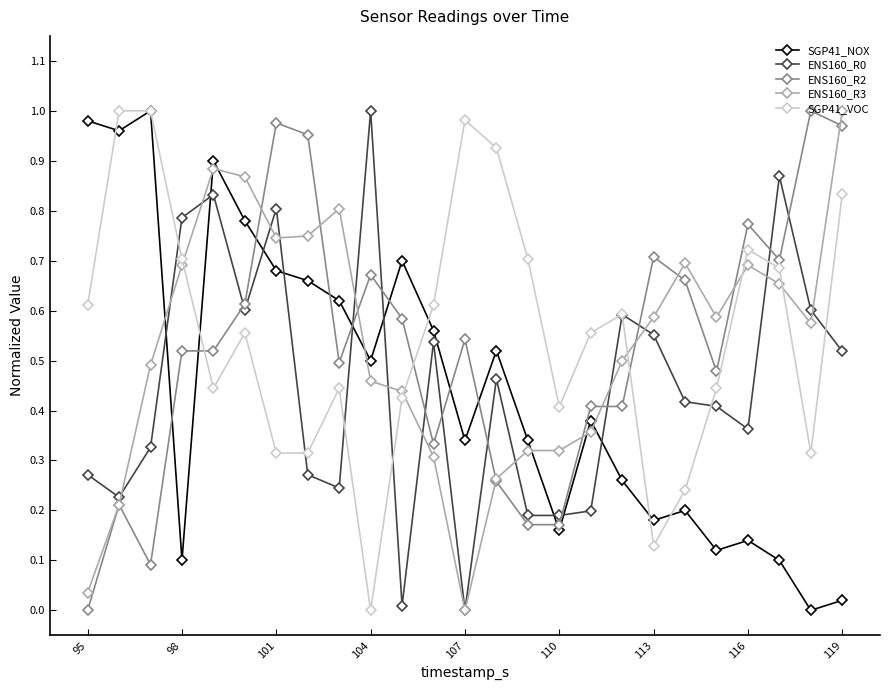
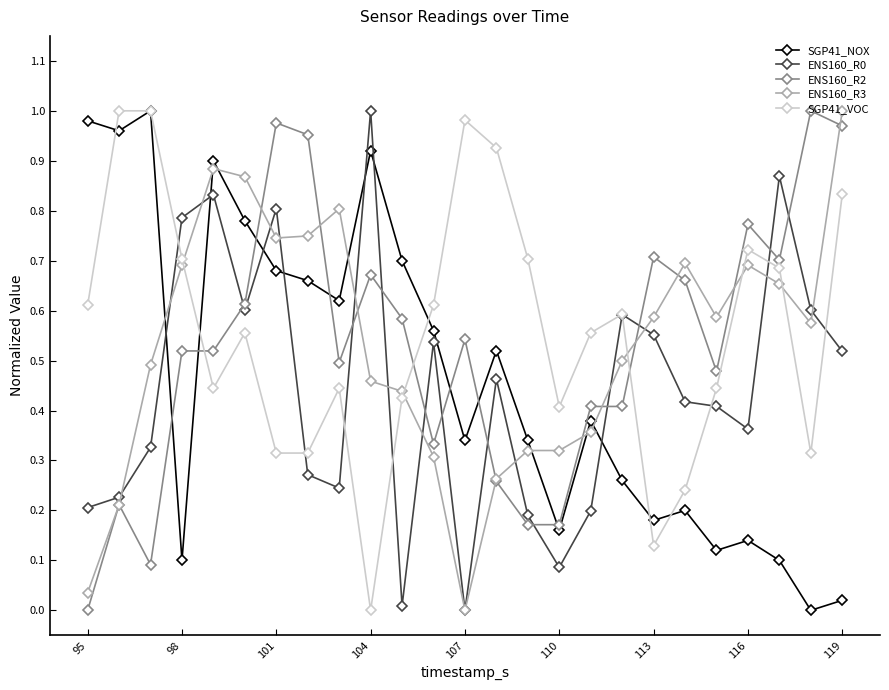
ENS160_R0, 95: 0.27 -> 0.21
SGP41_NOX, 104: 0.50 -> 0.92
ENS160_R0, 110: 0.19 -> 0.09
